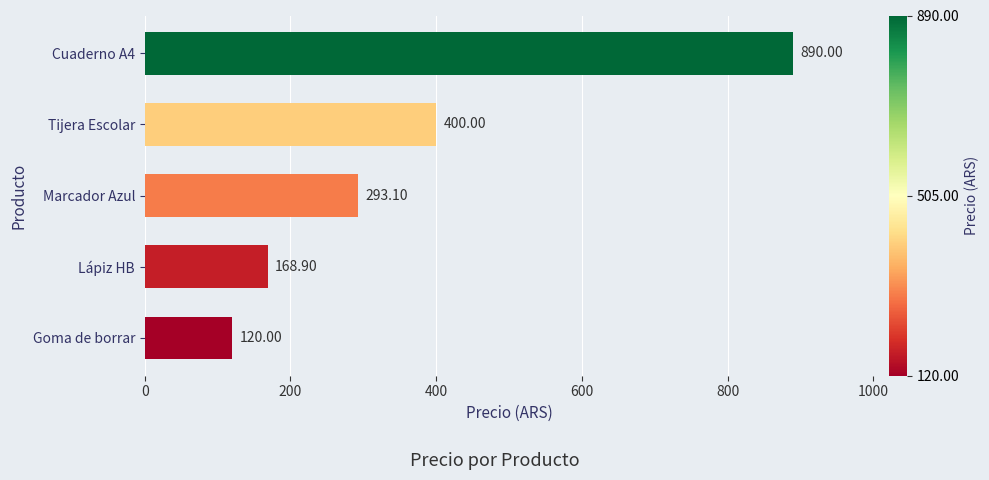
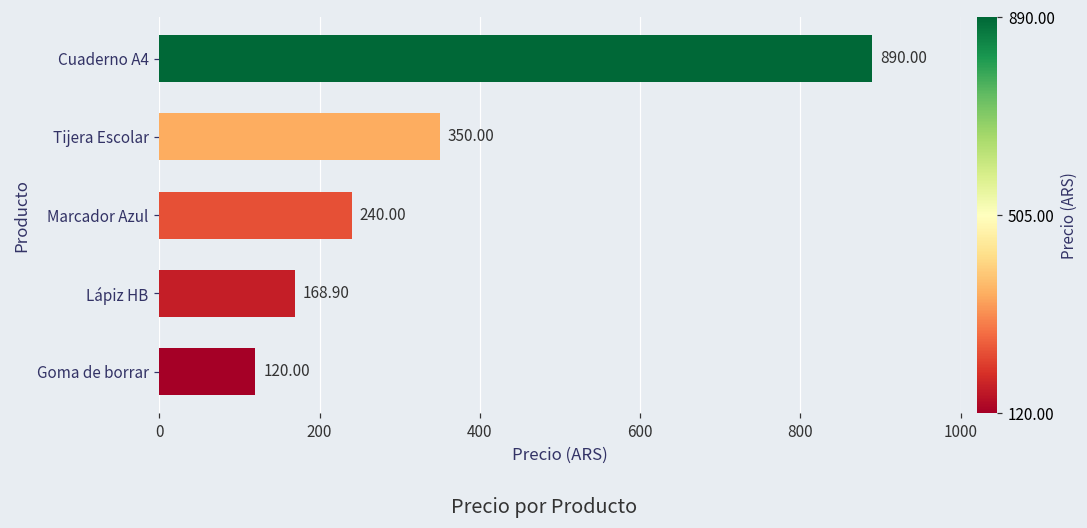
Tijera Escolar: 400.00 -> 350.00
Marcador Azul: 293.10 -> 240.00
